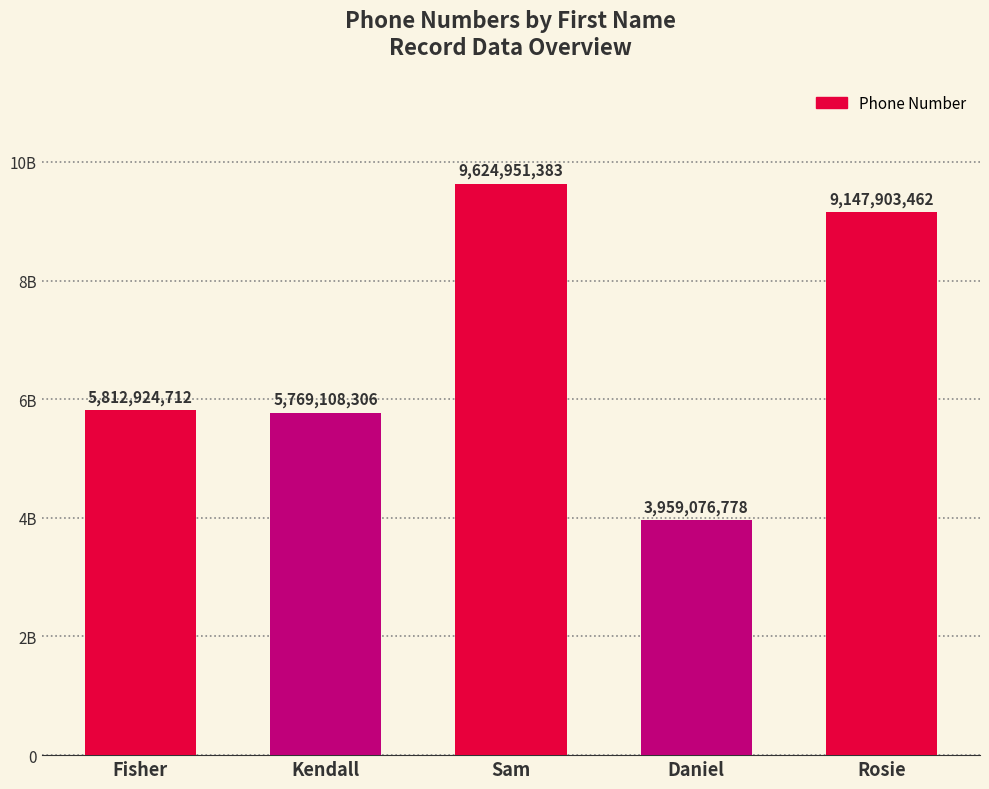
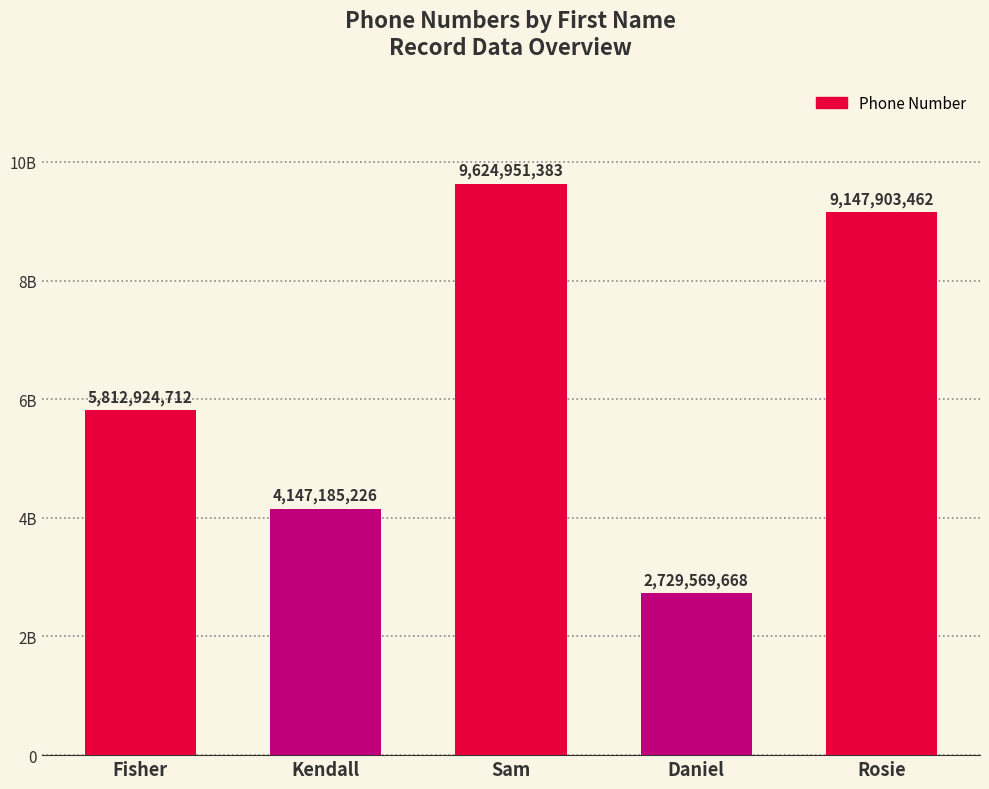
Kendall: 5,769,108,306 -> 4,147,185,226
Daniel: 3,959,076,778 -> 2,729,569,668
